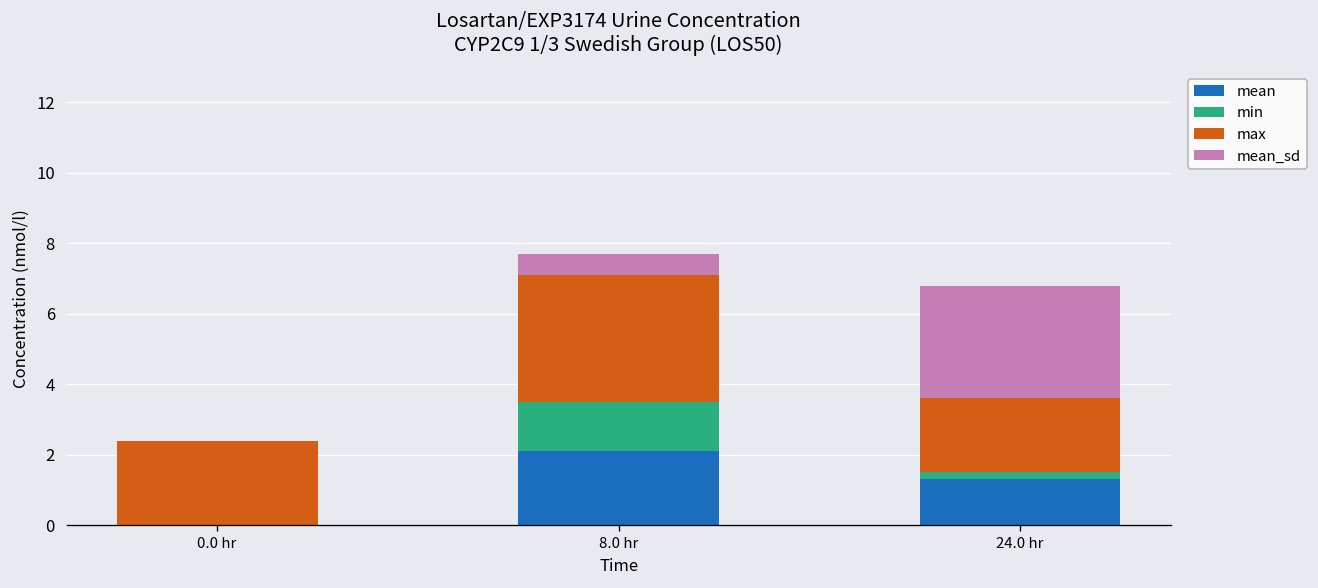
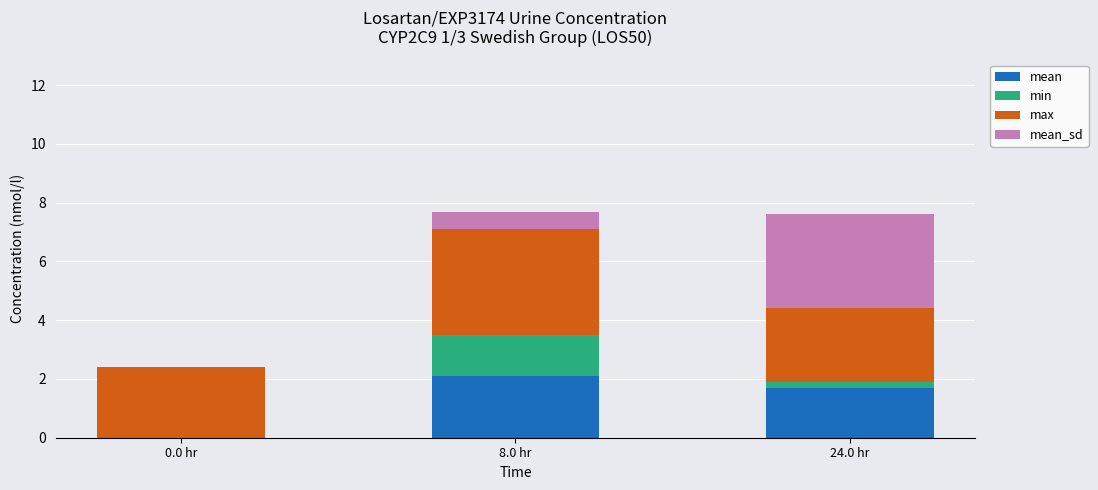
mean, 24.0 hr: 1.3 -> 1.7
max, 24.0 hr: 2.1 -> 2.5
